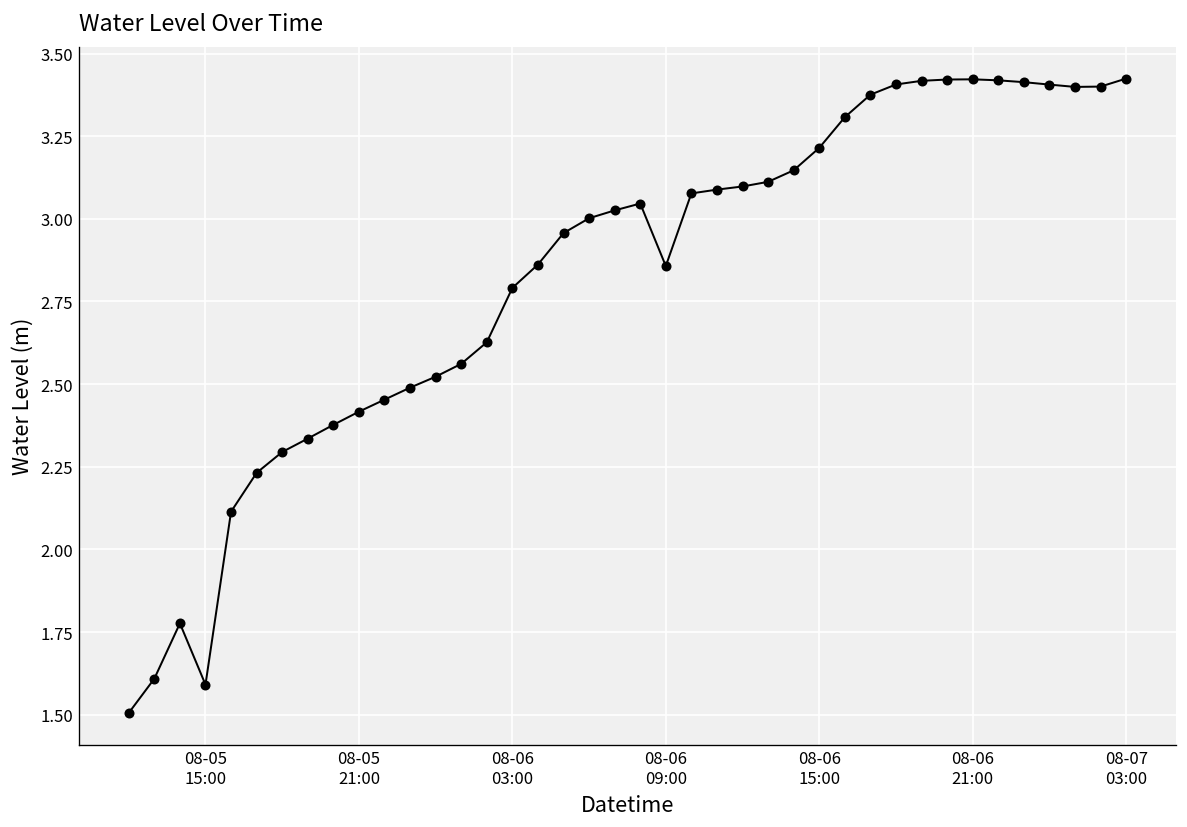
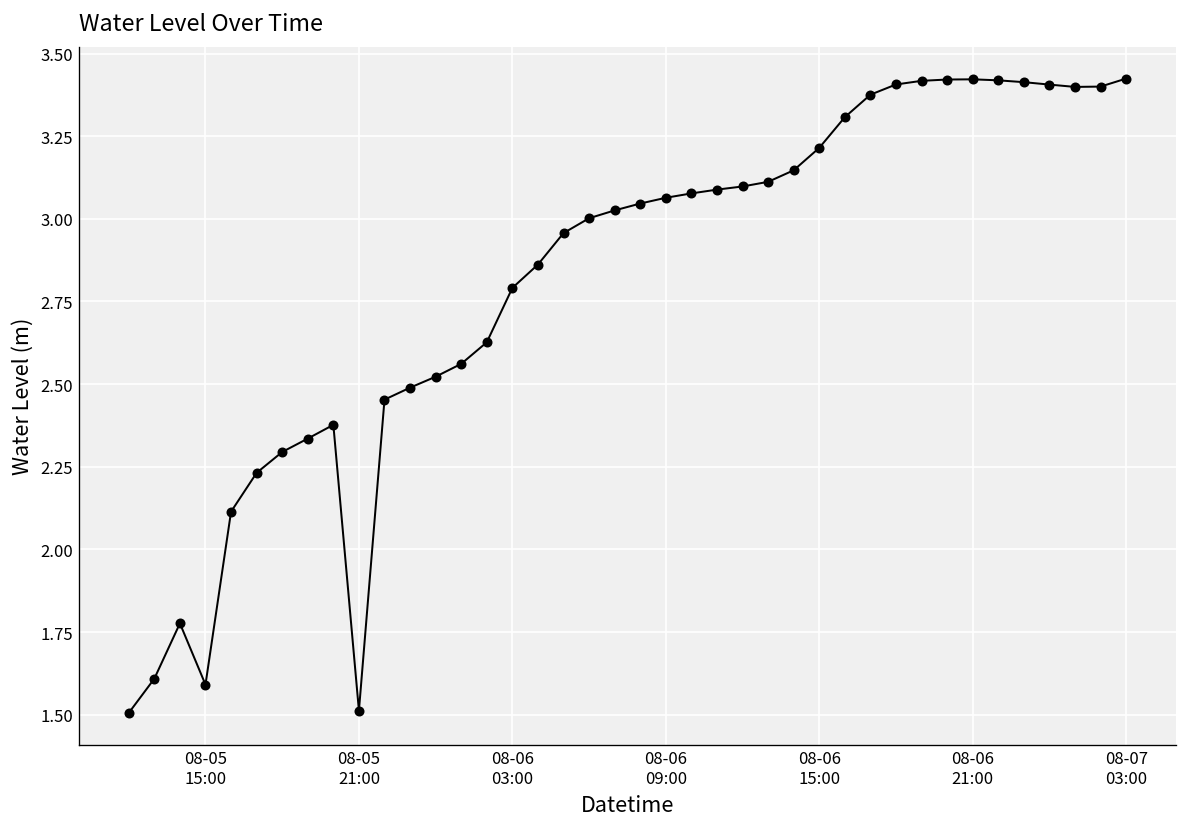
08-05 21:00: 2.42 -> 1.51
08-06 09:00: 2.86 -> 3.06
